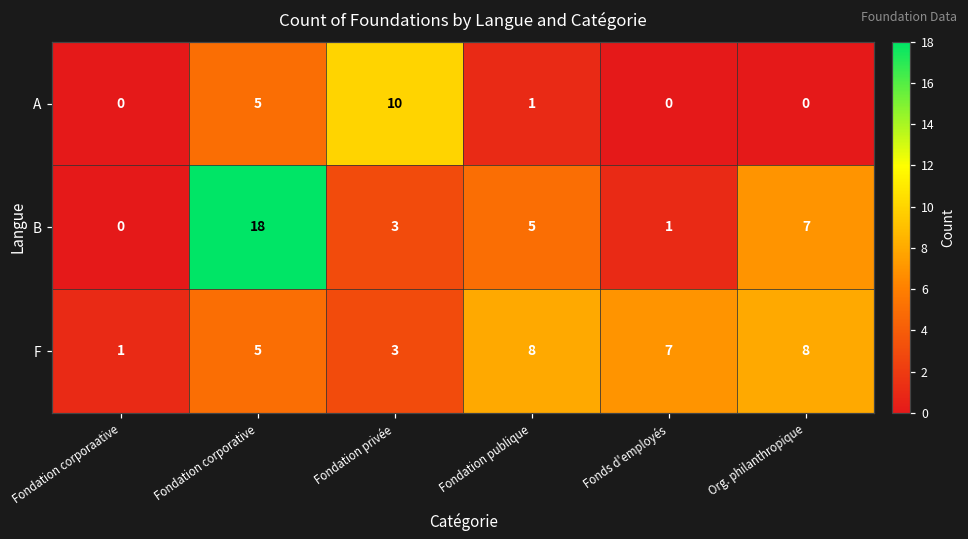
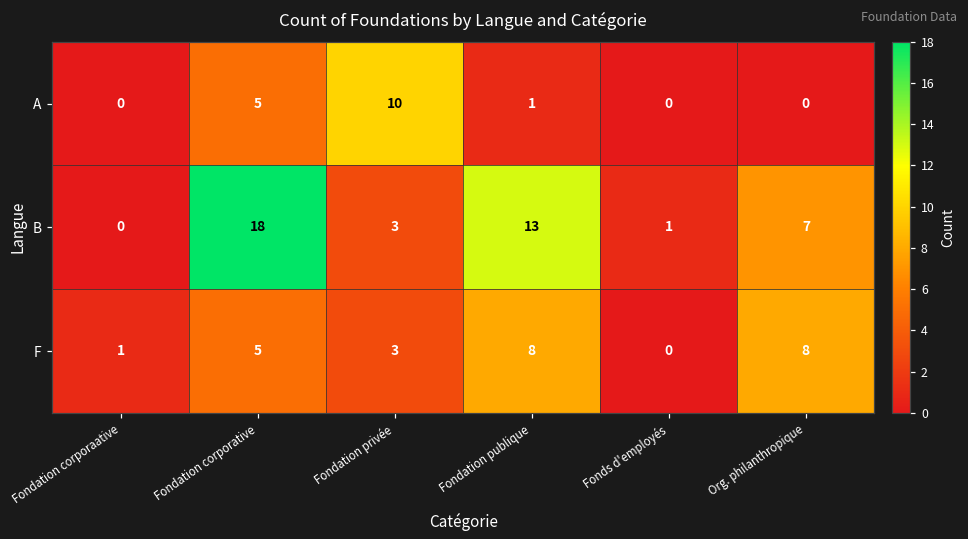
B, Fondation publique: 5 -> 13
F, Fonds d'employés: 7 -> 0
